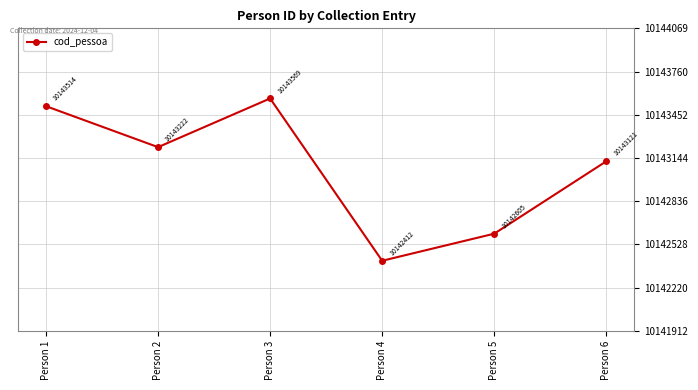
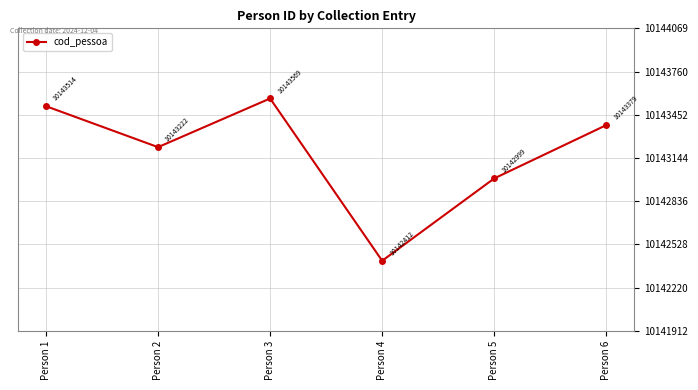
Person 5: 10142605 -> 10142999
Person 6: 10143121 -> 10143379
